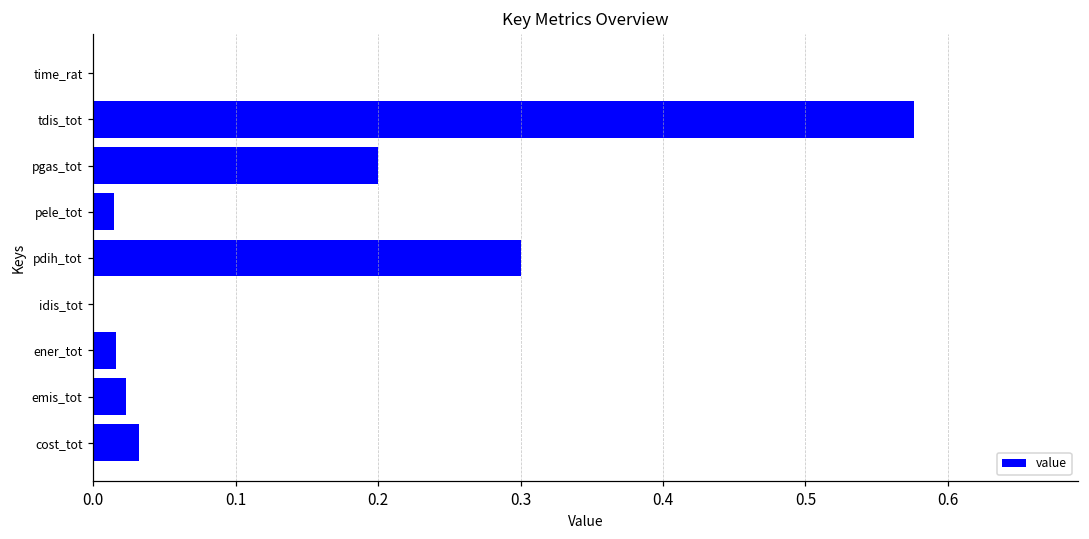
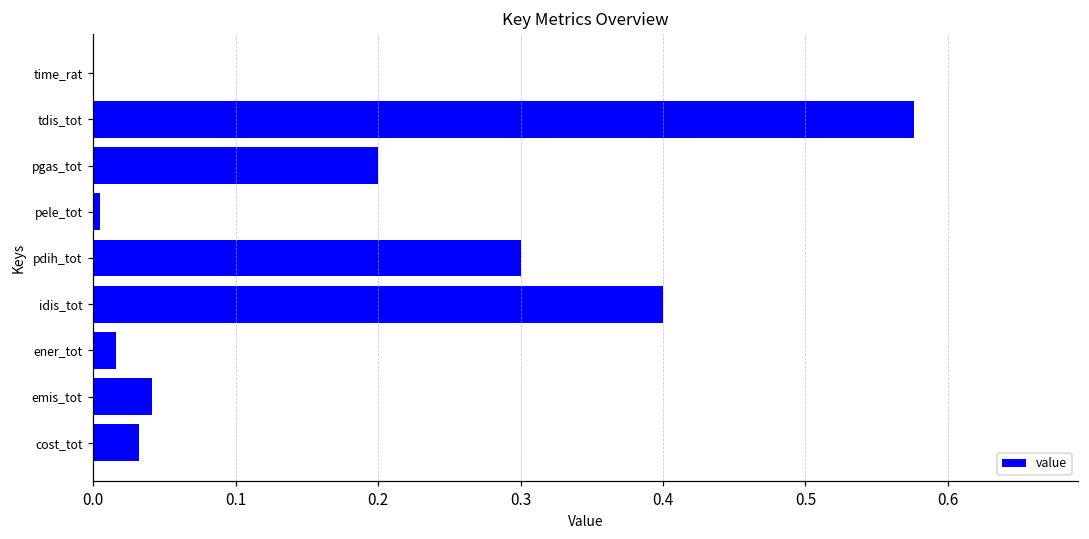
pele_tot: 0.015 -> 0.005
idis_tot: 0.0 -> 0.4
emis_tot: 0.023 -> 0.041
